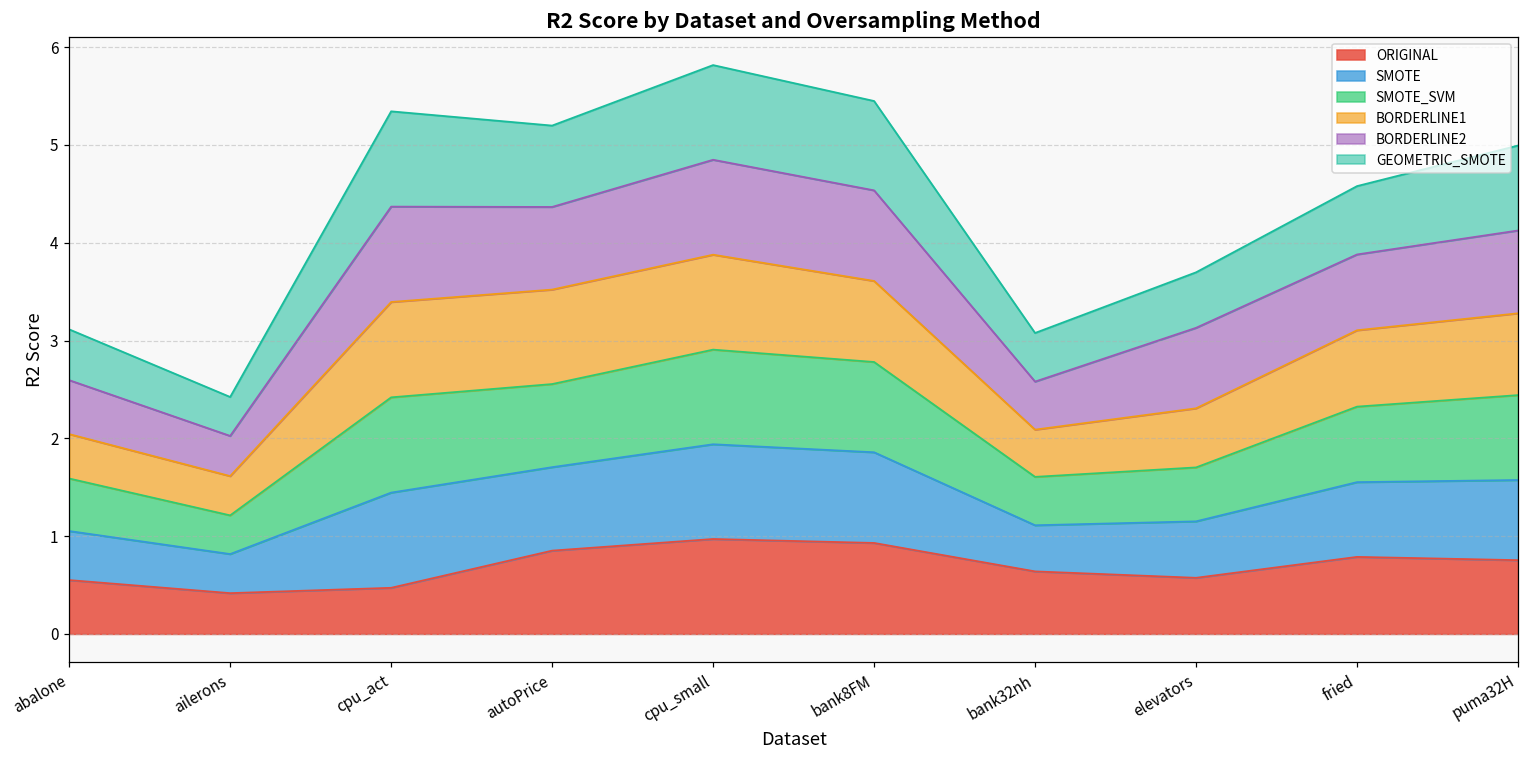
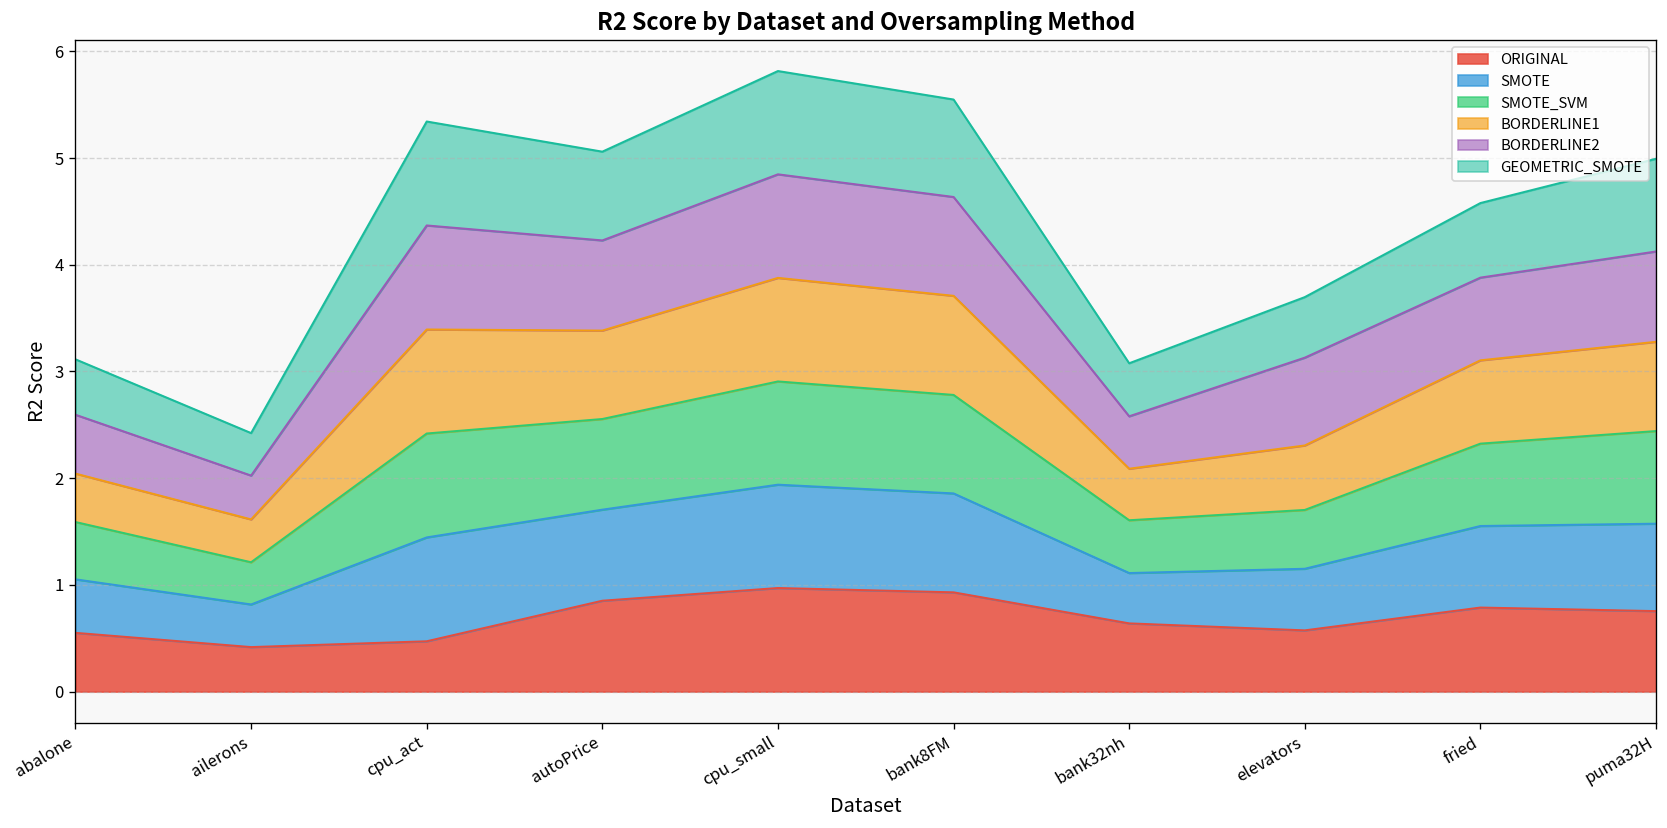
BORDERLINE1, autoPrice: 1.0 -> 0.8
BORDERLINE1, bank8FM: 0.8 -> 0.9
